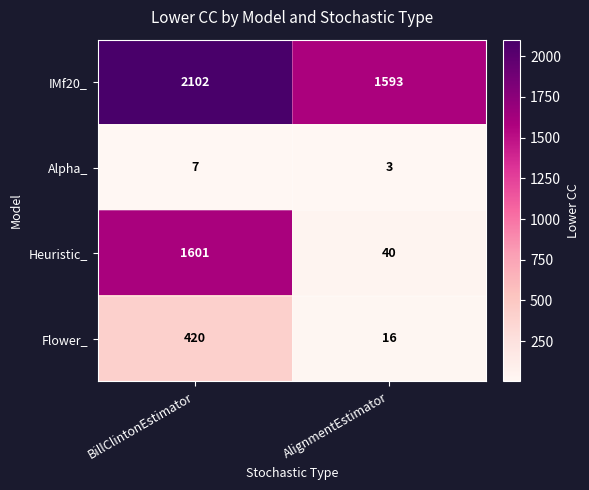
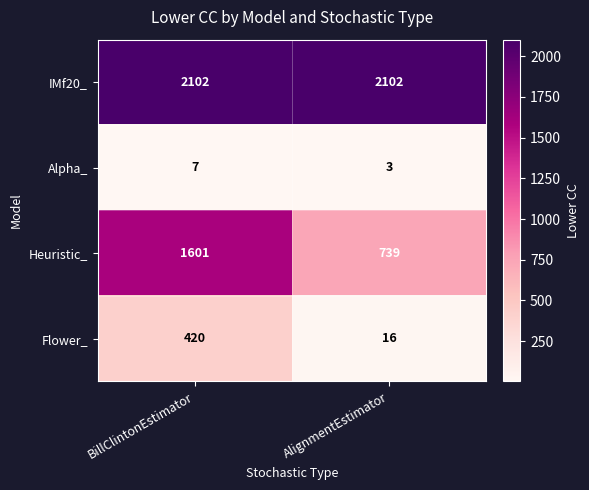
IMf20_, AlignmentEstimator: 1593 -> 2102
Heuristic_, AlignmentEstimator: 40 -> 739
